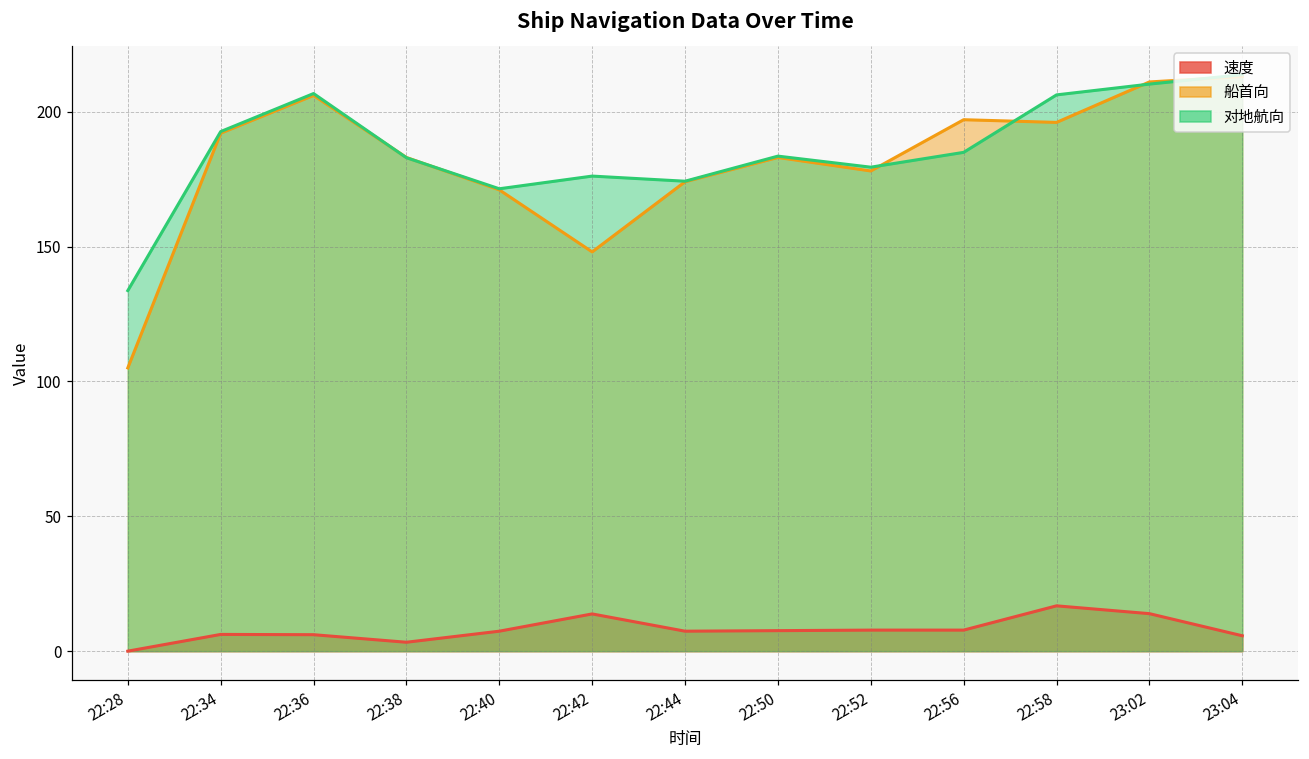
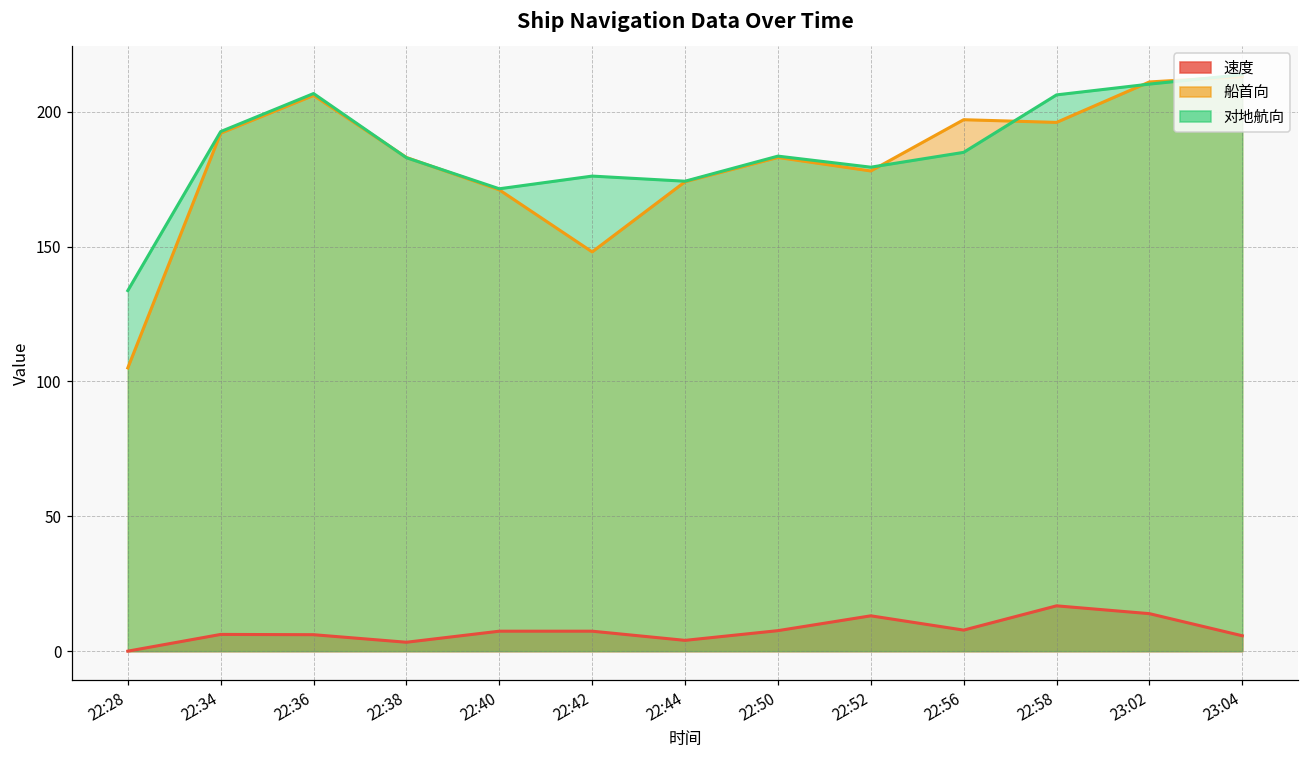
速度, 22:42: 14 -> 7
速度, 22:44: 7 -> 4
速度, 22:52: 8 -> 13
